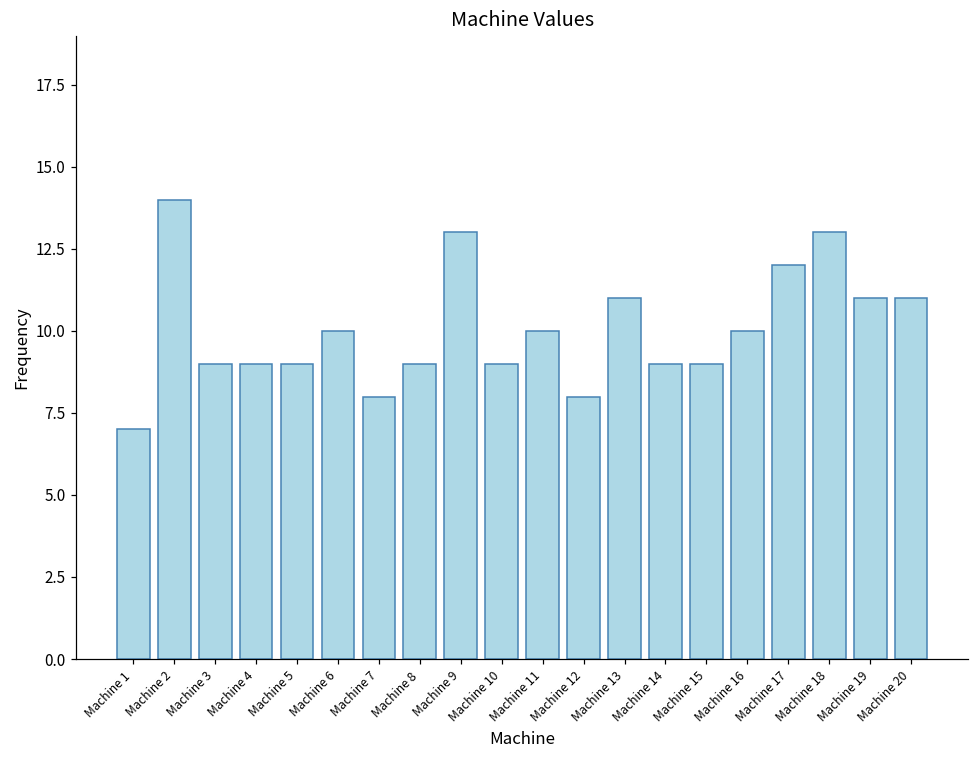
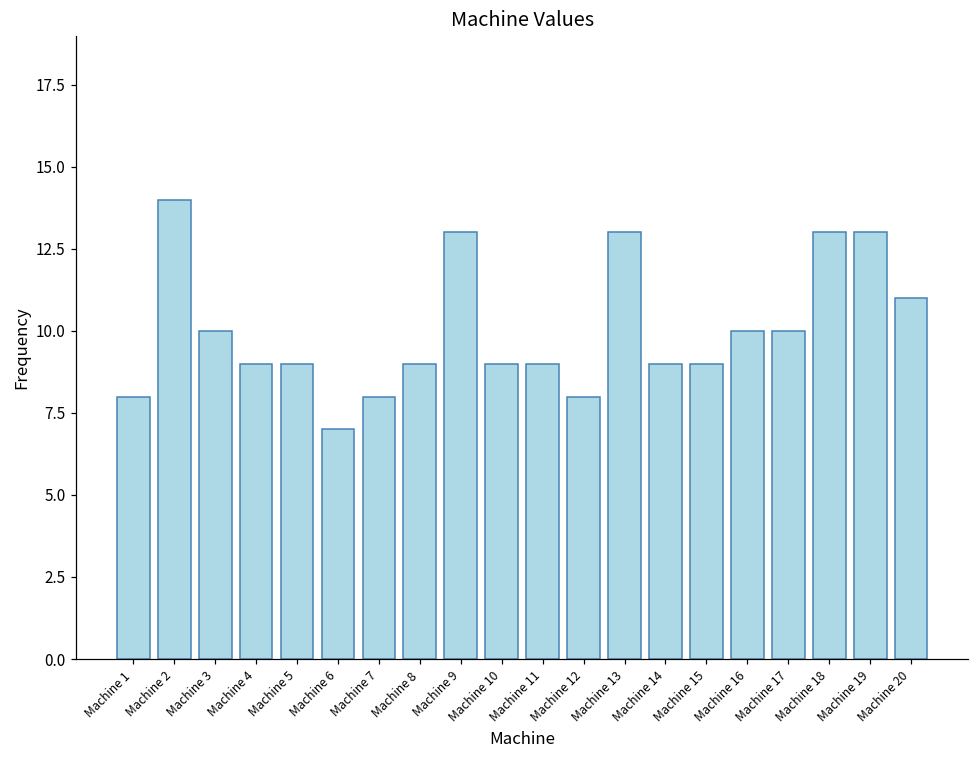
Machine 1: 7 -> 8
Machine 3: 9 -> 10
Machine 6: 10 -> 7
Machine 11: 10 -> 9
Machine 13: 11 -> 13
Machine 17: 12 -> 10
Machine 19: 11 -> 13
